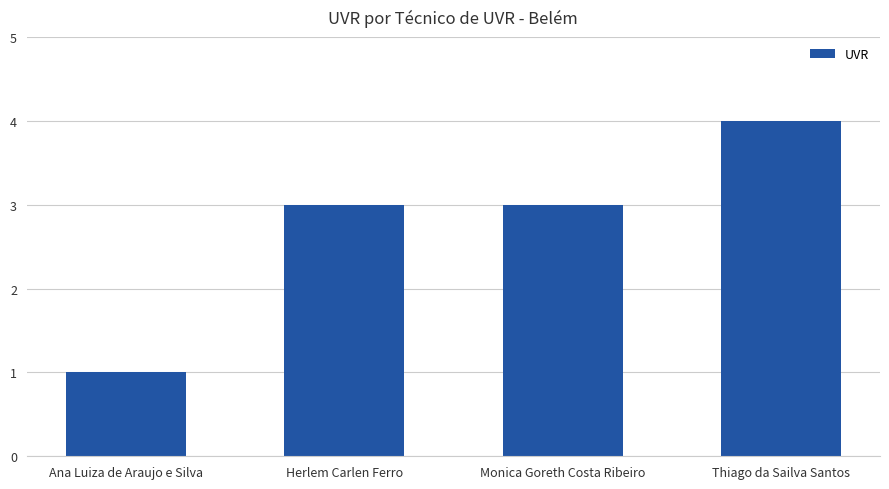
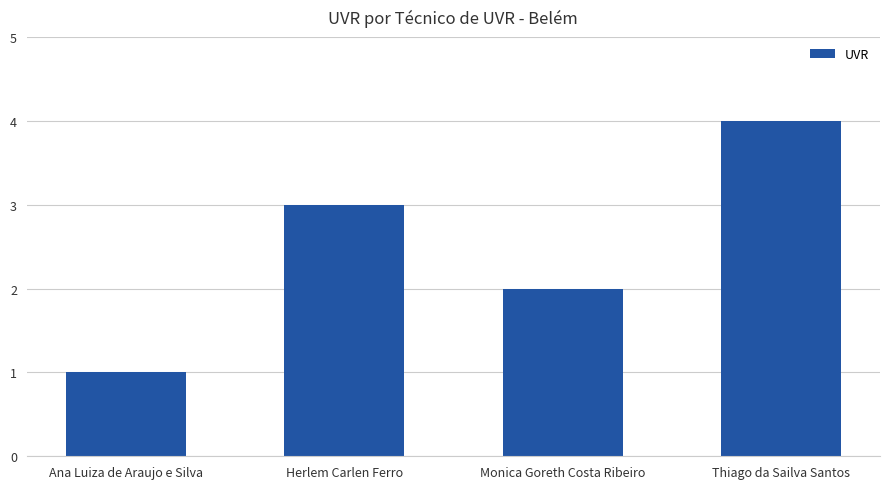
Monica Goreth Costa Ribeiro: 3 -> 2
